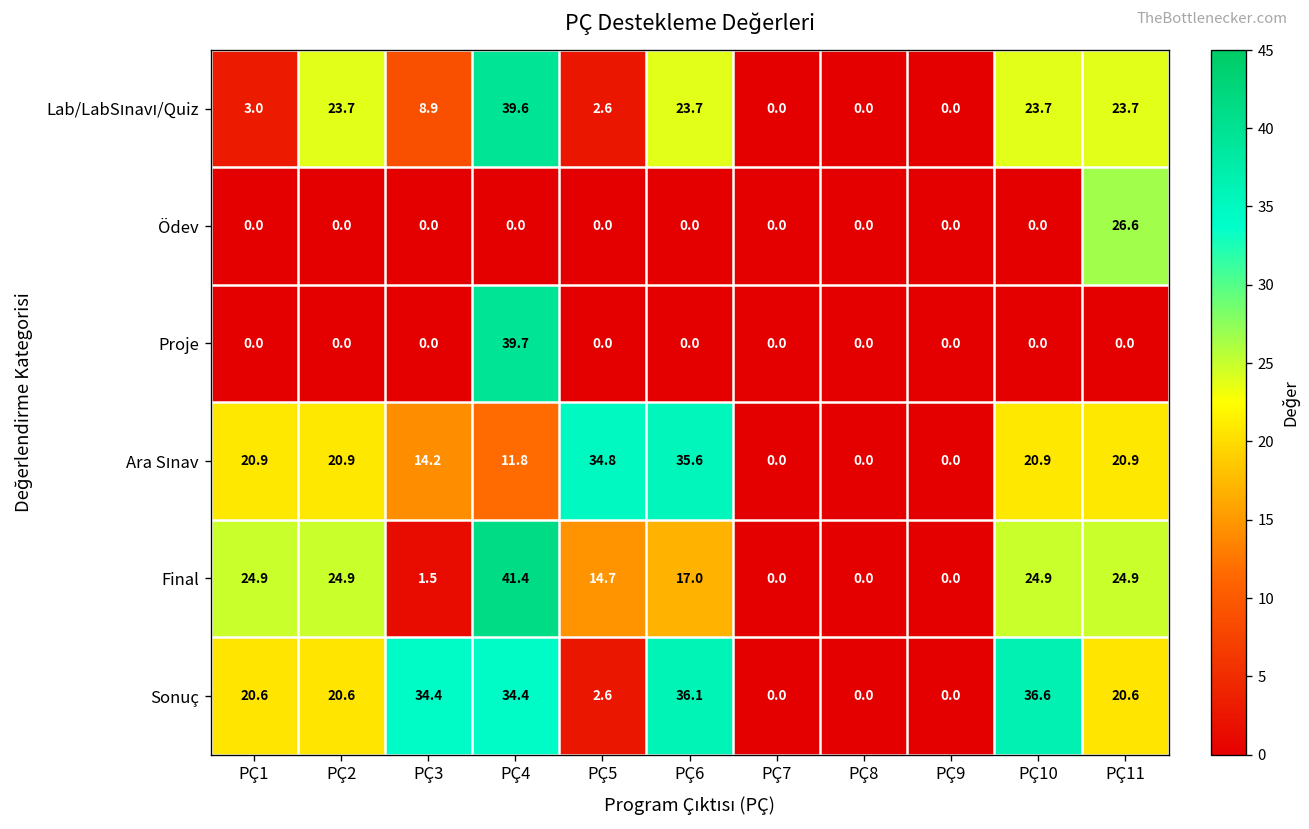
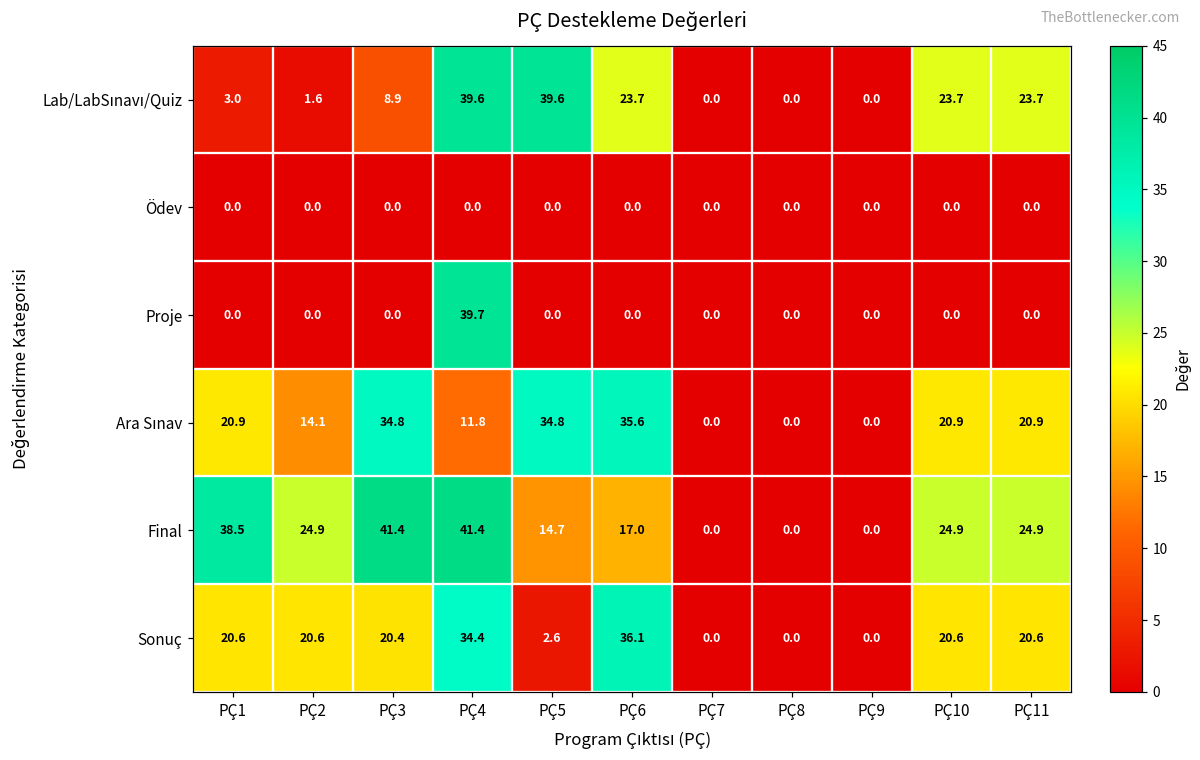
Lab/LabSınavı/Quiz, PÇ2: 23.7 -> 1.6
Lab/LabSınavı/Quiz, PÇ5: 2.6 -> 39.6
Ödev, PÇ11: 26.6 -> 0.0
Ara Sınav, PÇ2: 20.9 -> 14.1
Ara Sınav, PÇ3: 14.2 -> 34.8
Final, PÇ1: 24.9 -> 38.5
Final, PÇ3: 1.5 -> 41.4
Sonuç, PÇ3: 34.4 -> 20.4
Sonuç, PÇ10: 36.6 -> 20.6
